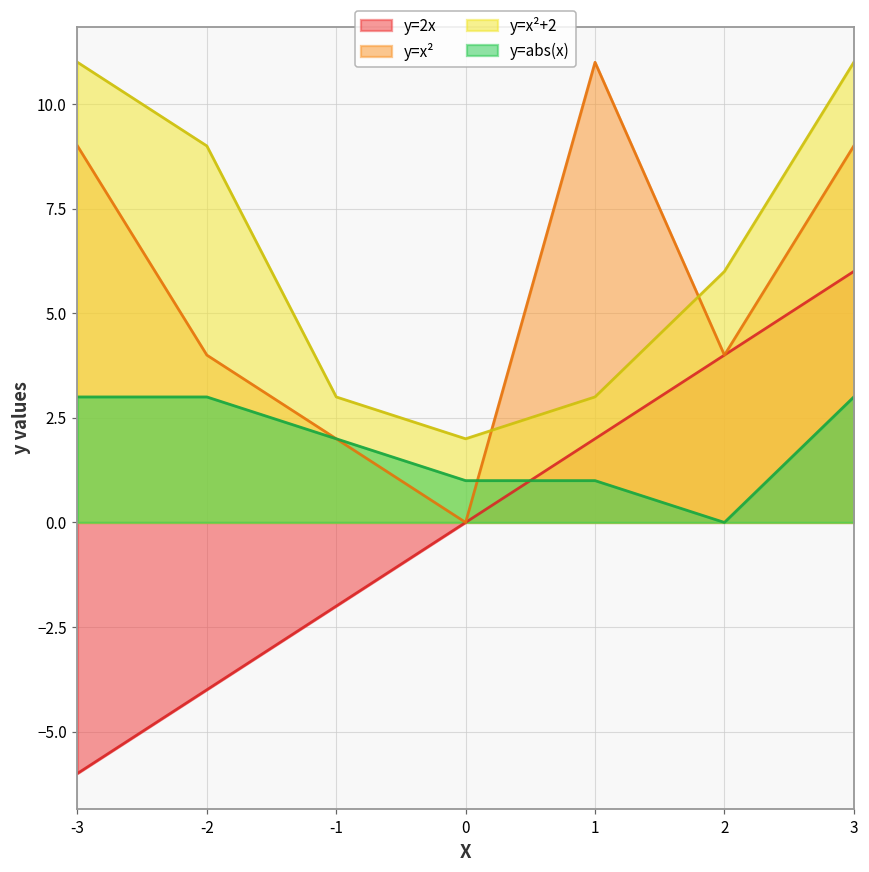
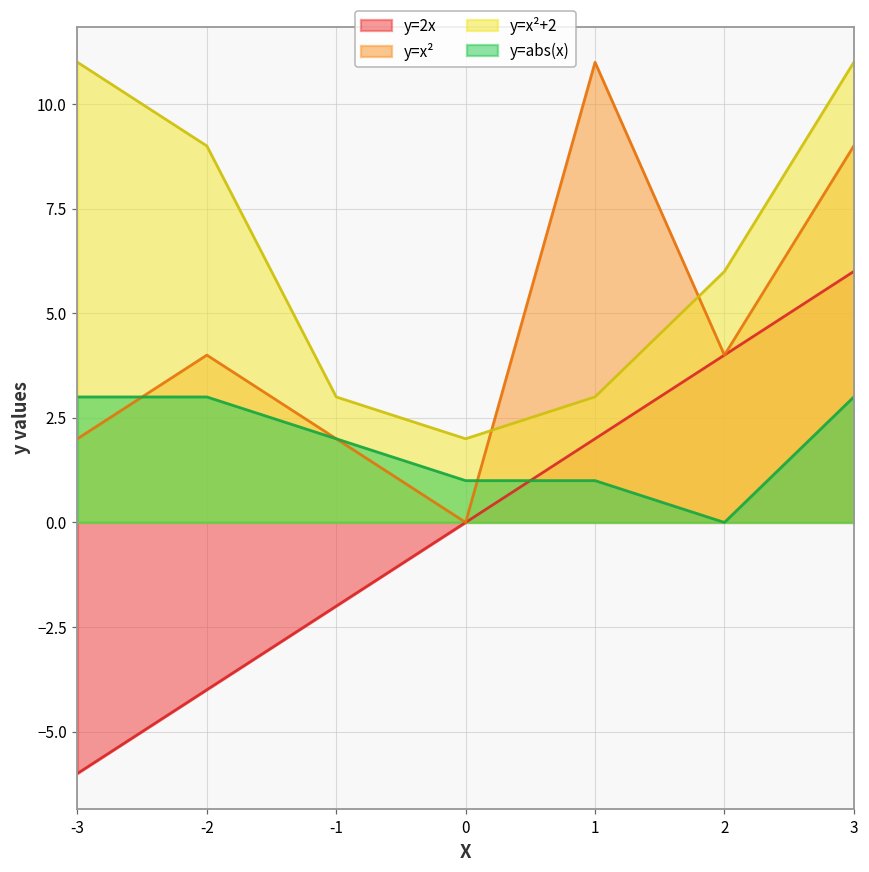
y=x², -3: 9 -> 2
